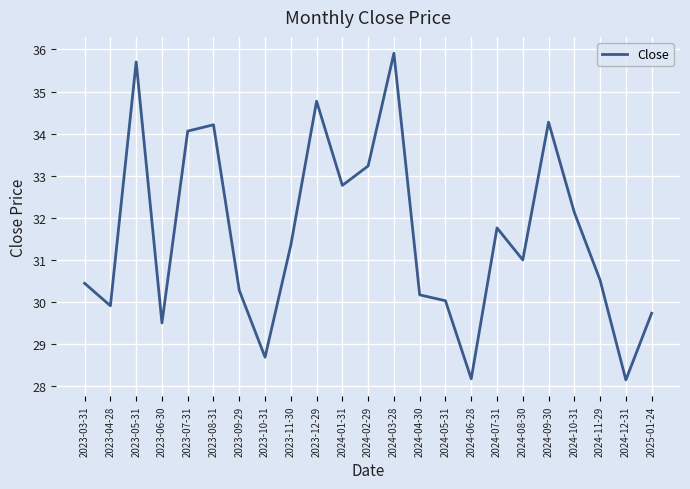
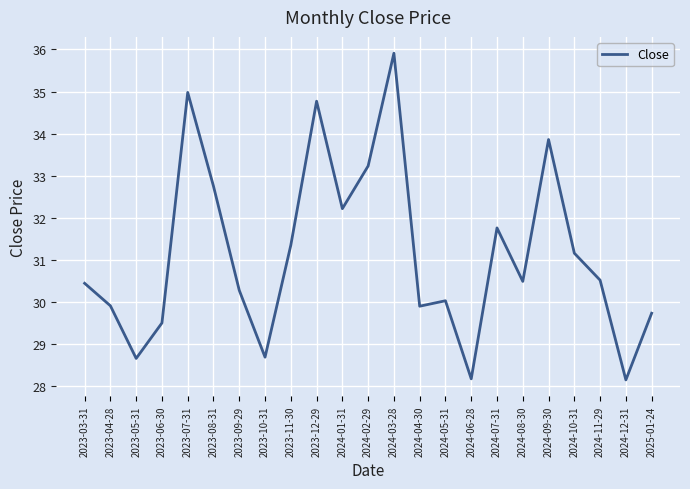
2023-05-31: 35.7 -> 28.7
2023-07-31: 34.1 -> 35.0
2023-08-31: 34.2 -> 32.8
2024-01-31: 32.8 -> 32.2
2024-04-30: 30.2 -> 29.9
2024-08-30: 31.0 -> 30.5
2024-09-30: 34.3 -> 33.9
2024-10-31: 32.1 -> 31.2
